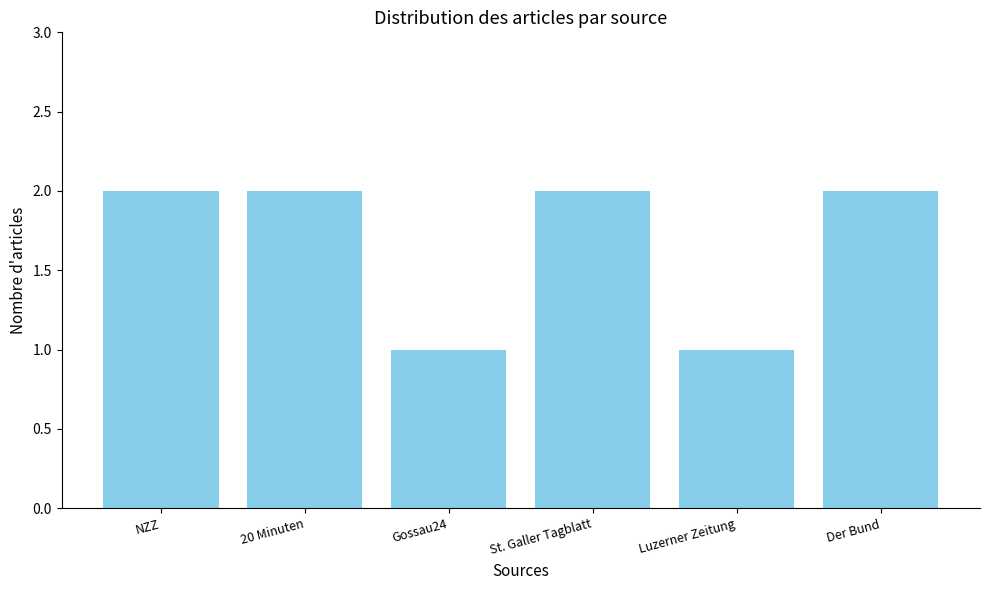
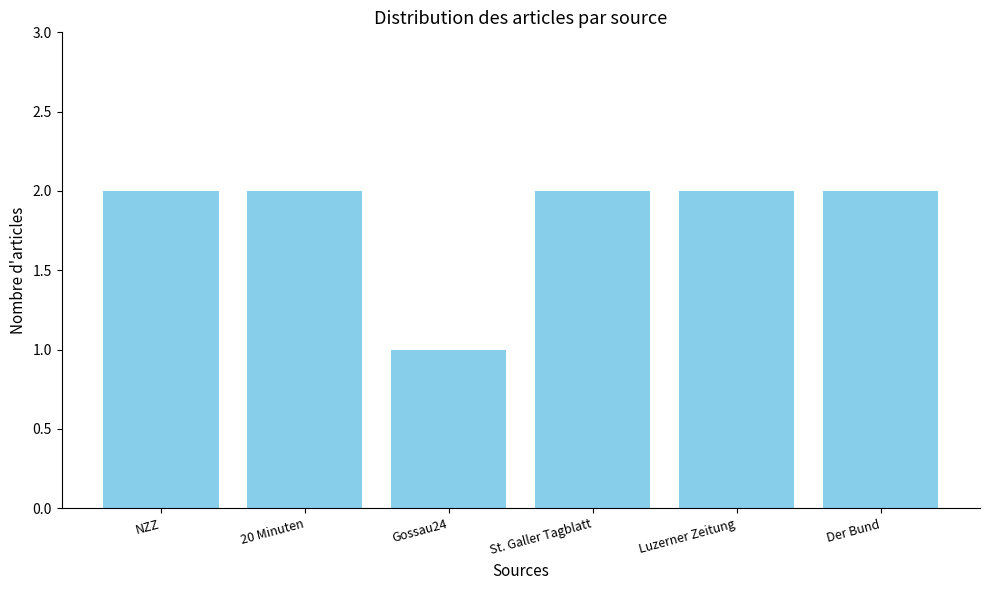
Luzerner Zeitung: 1 -> 2
